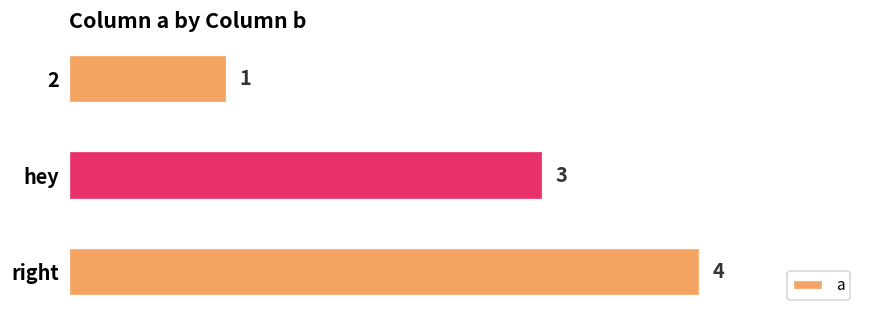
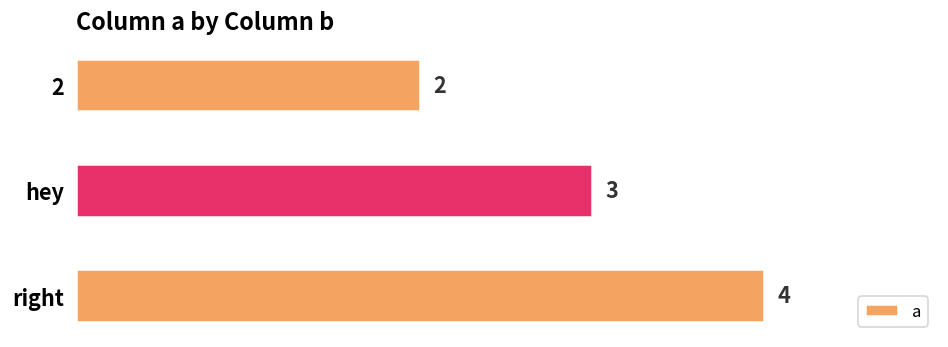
2: 1 -> 2
